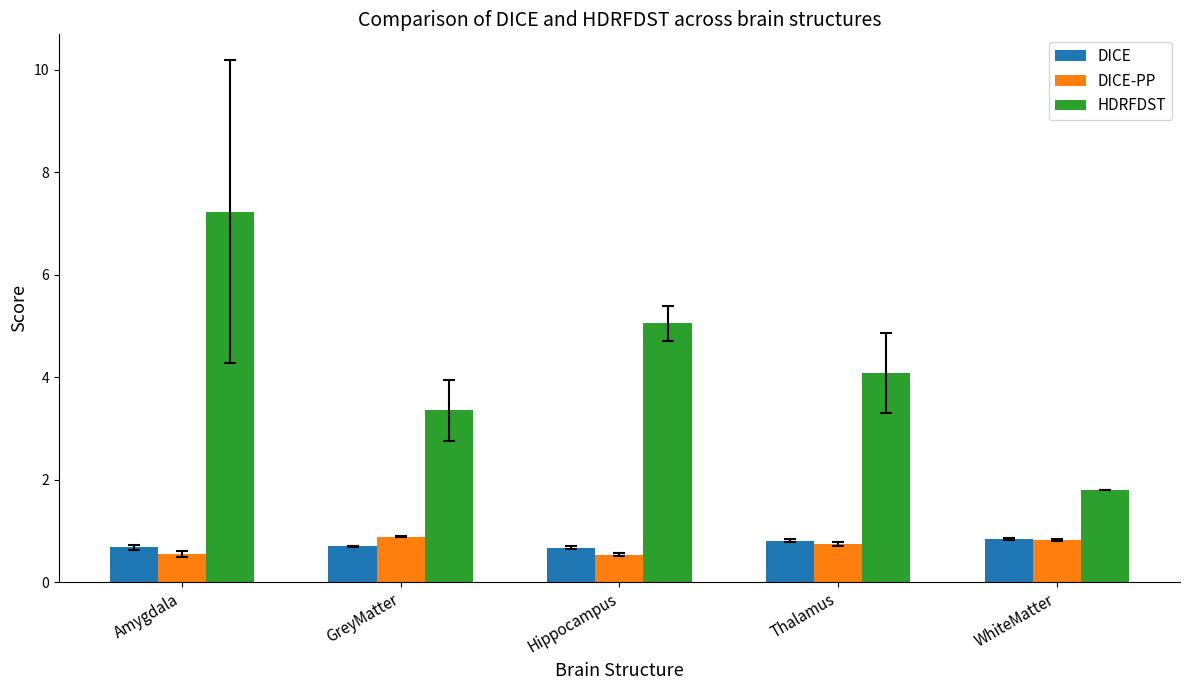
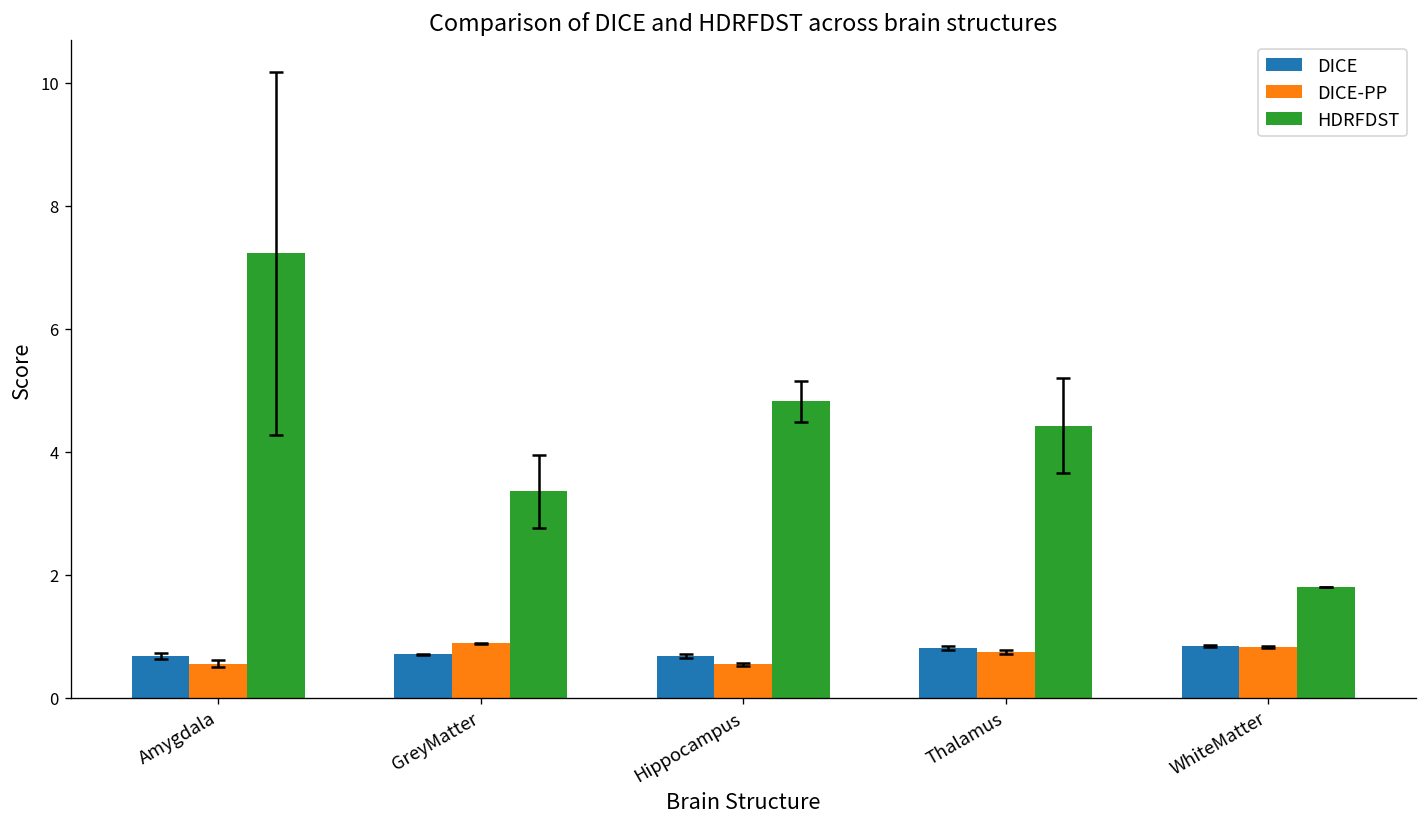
HDRFDST, Hippocampus: 5.0 -> 4.8
HDRFDST, Thalamus: 4.1 -> 4.4
